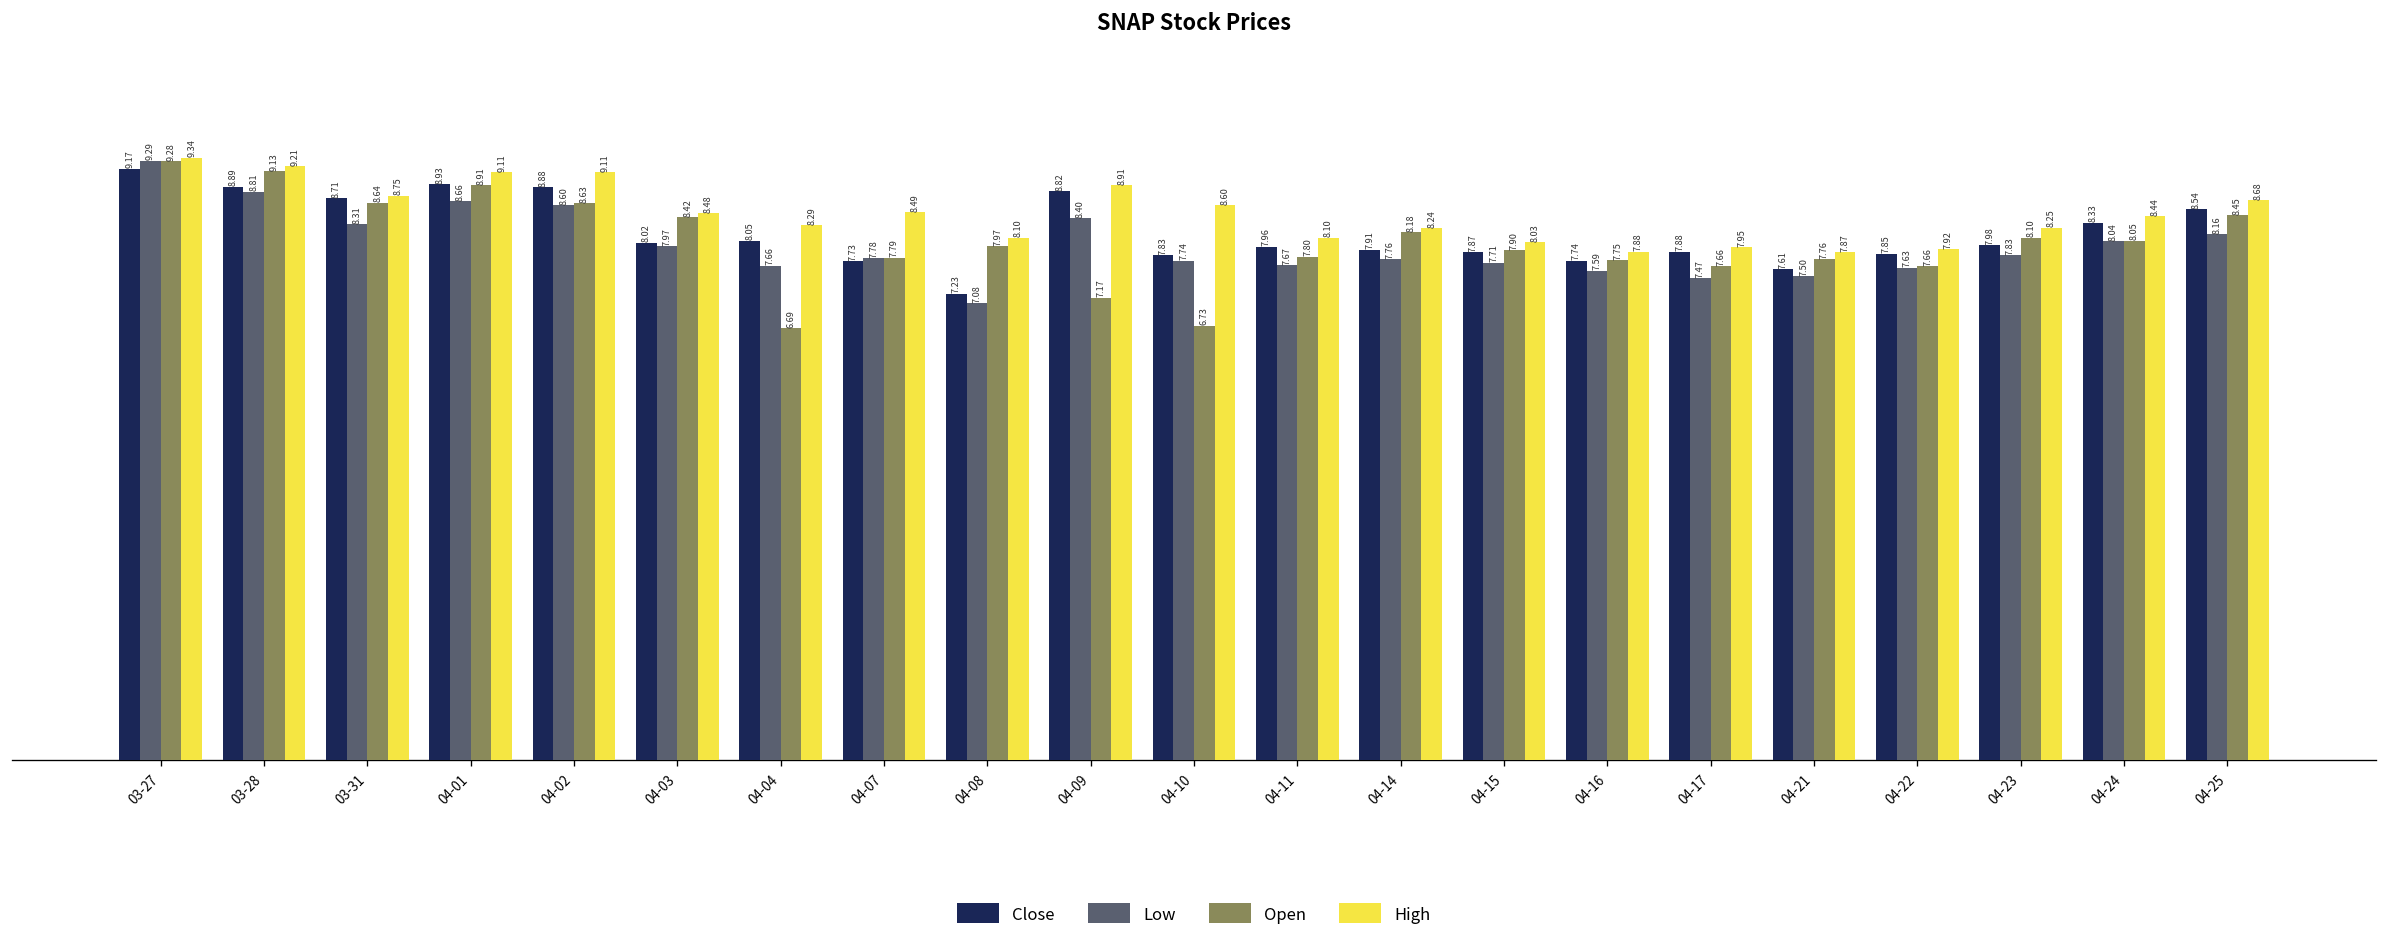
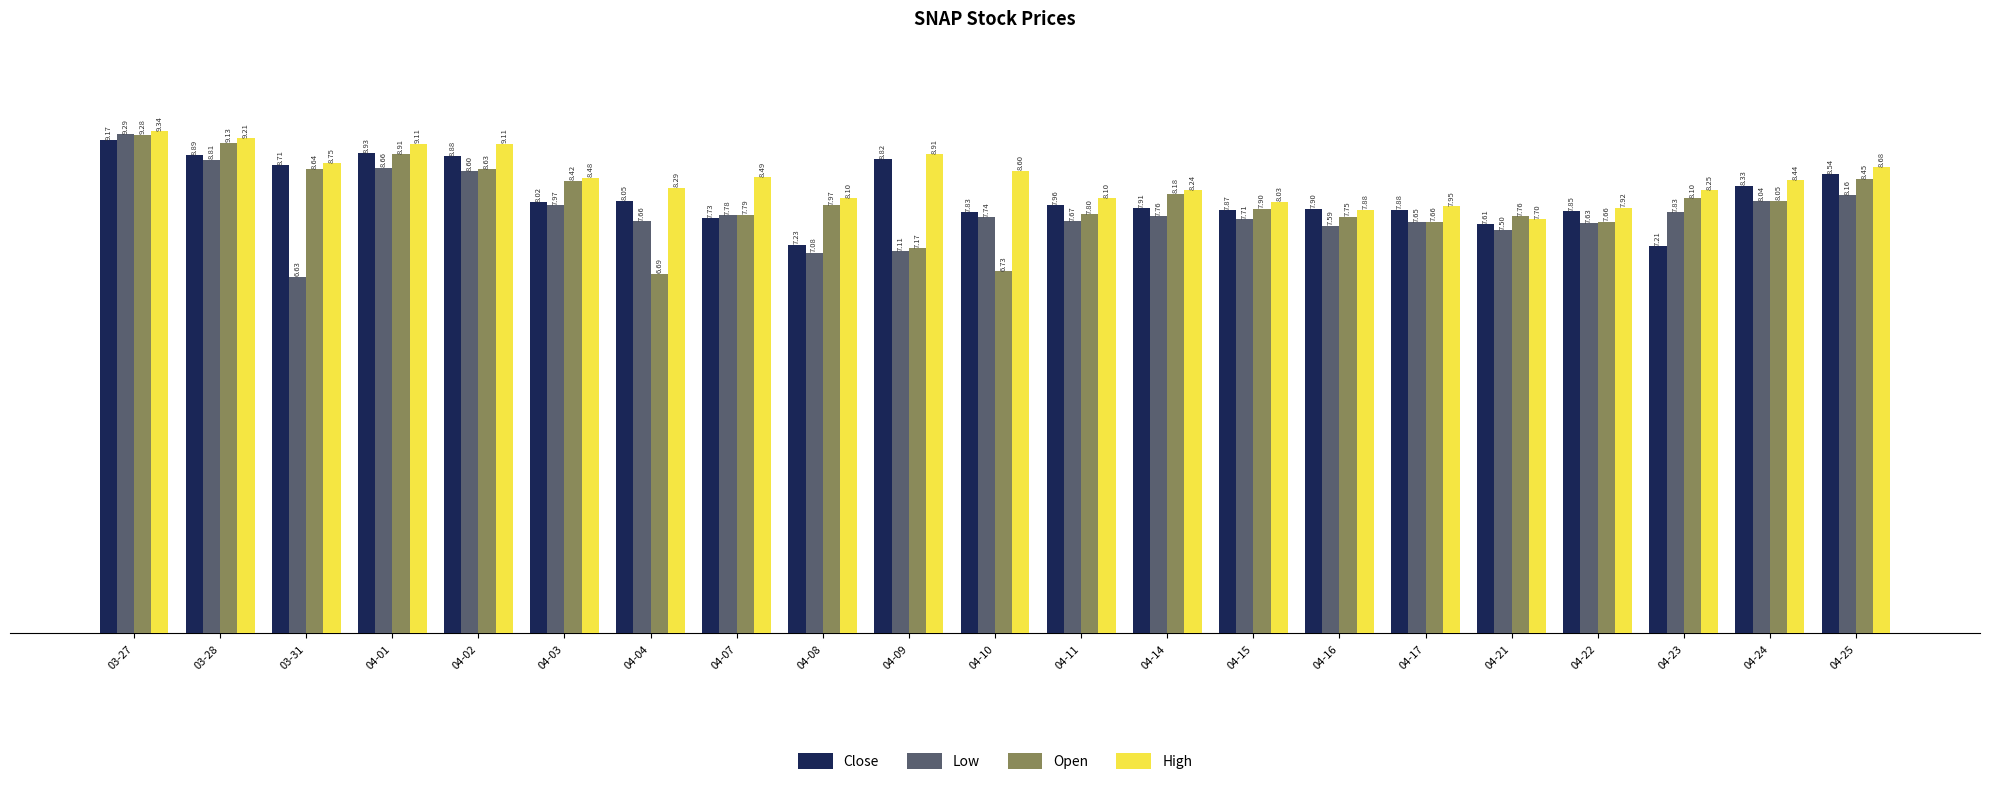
Low, 03-31: 8.31 -> 6.63
Low, 04-09: 8.40 -> 7.11
Close, 04-16: 7.74 -> 7.90
Low, 04-17: 7.47 -> 7.65
High, 04-21: 7.87 -> 7.70
Close, 04-23: 7.98 -> 7.21
